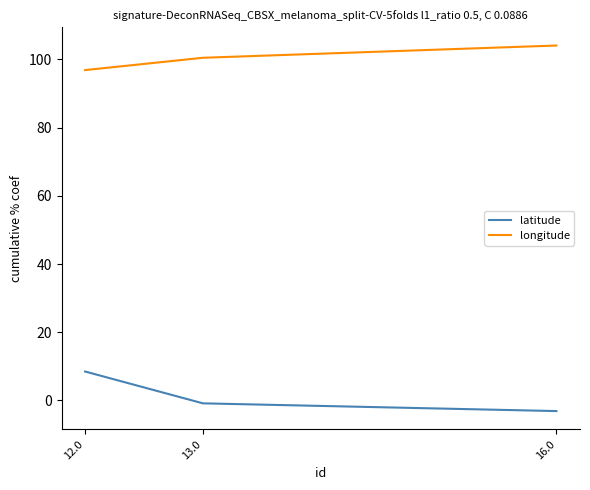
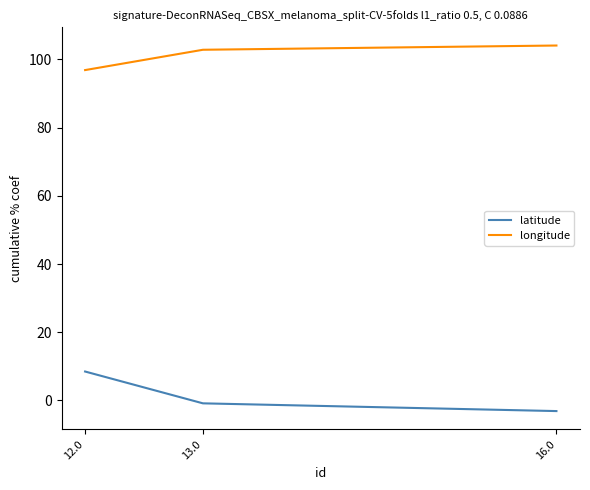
longitude, 13.0: 100 -> 103
